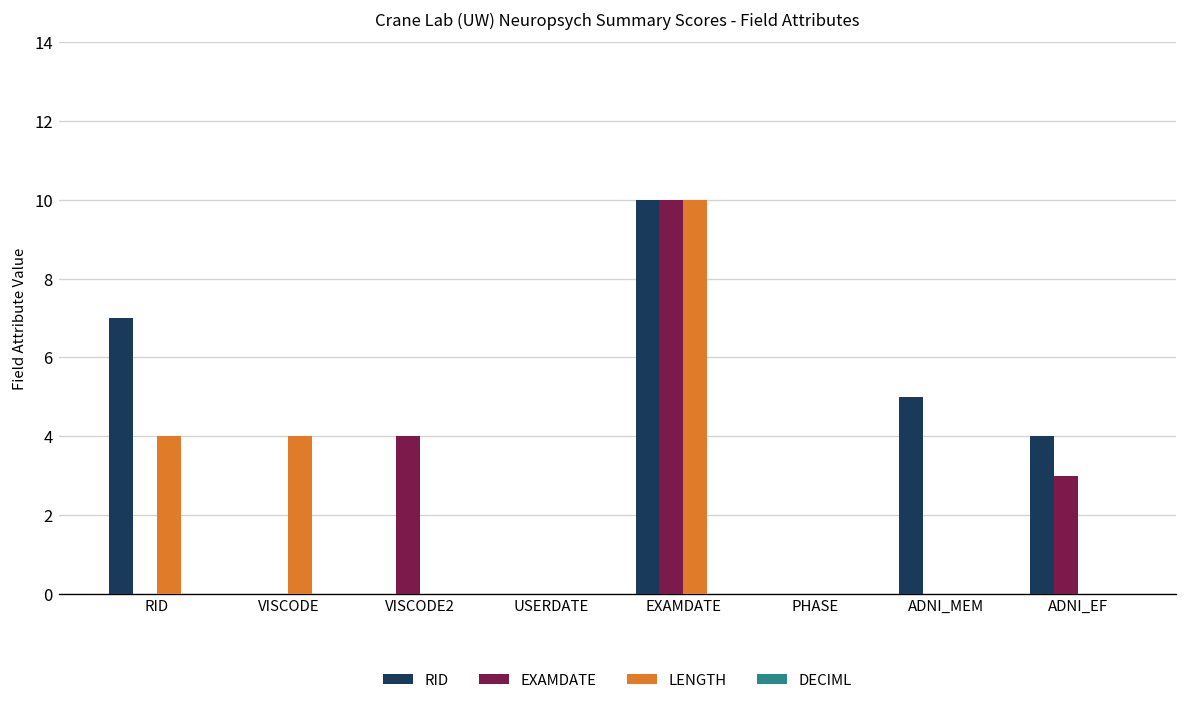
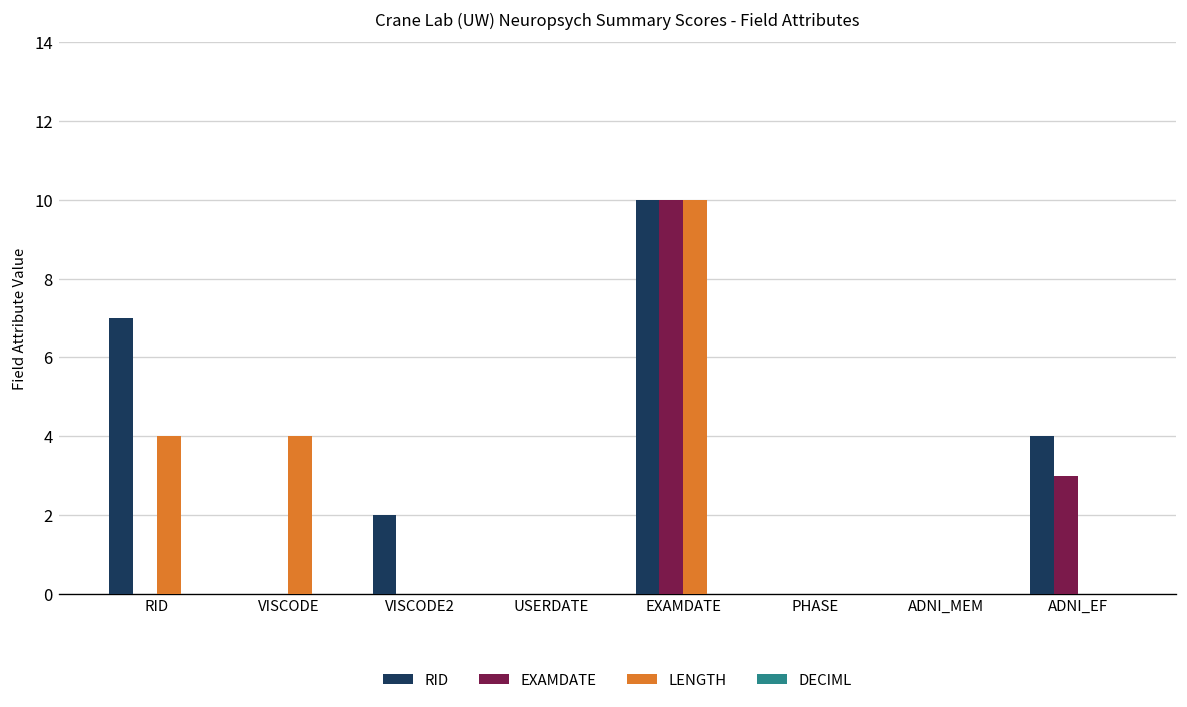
RID, VISCODE2: 0 -> 2
EXAMDATE, VISCODE2: 4 -> 0
RID, ADNI_MEM: 5 -> 0
